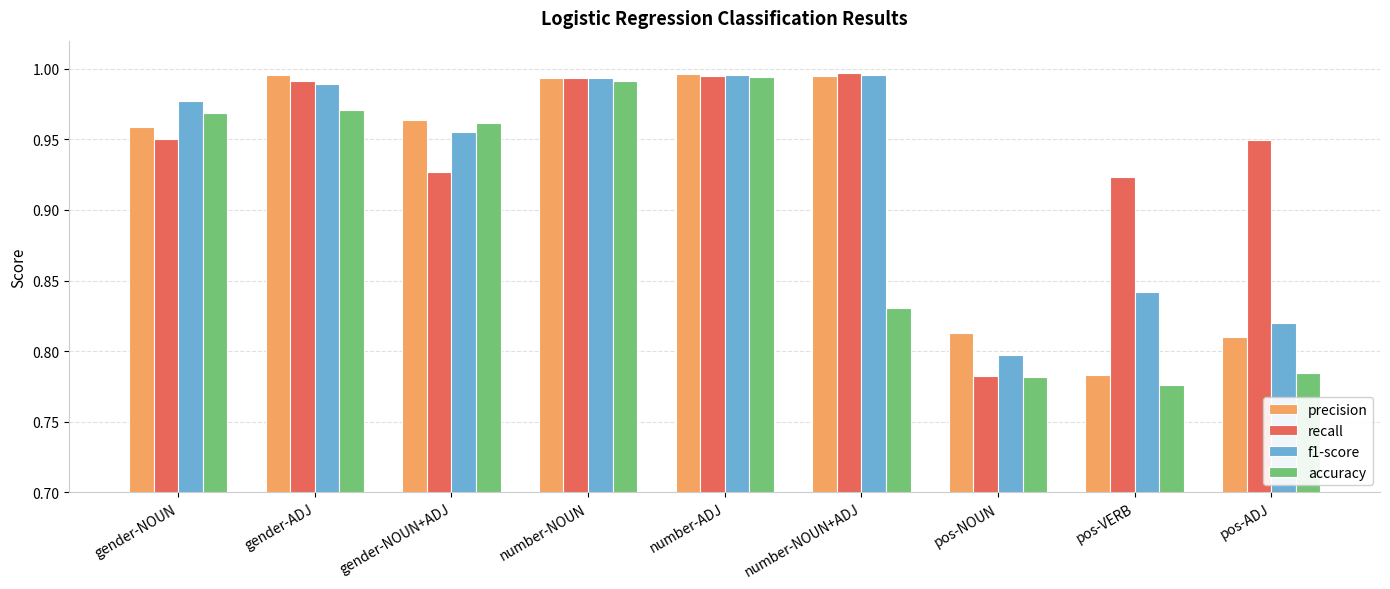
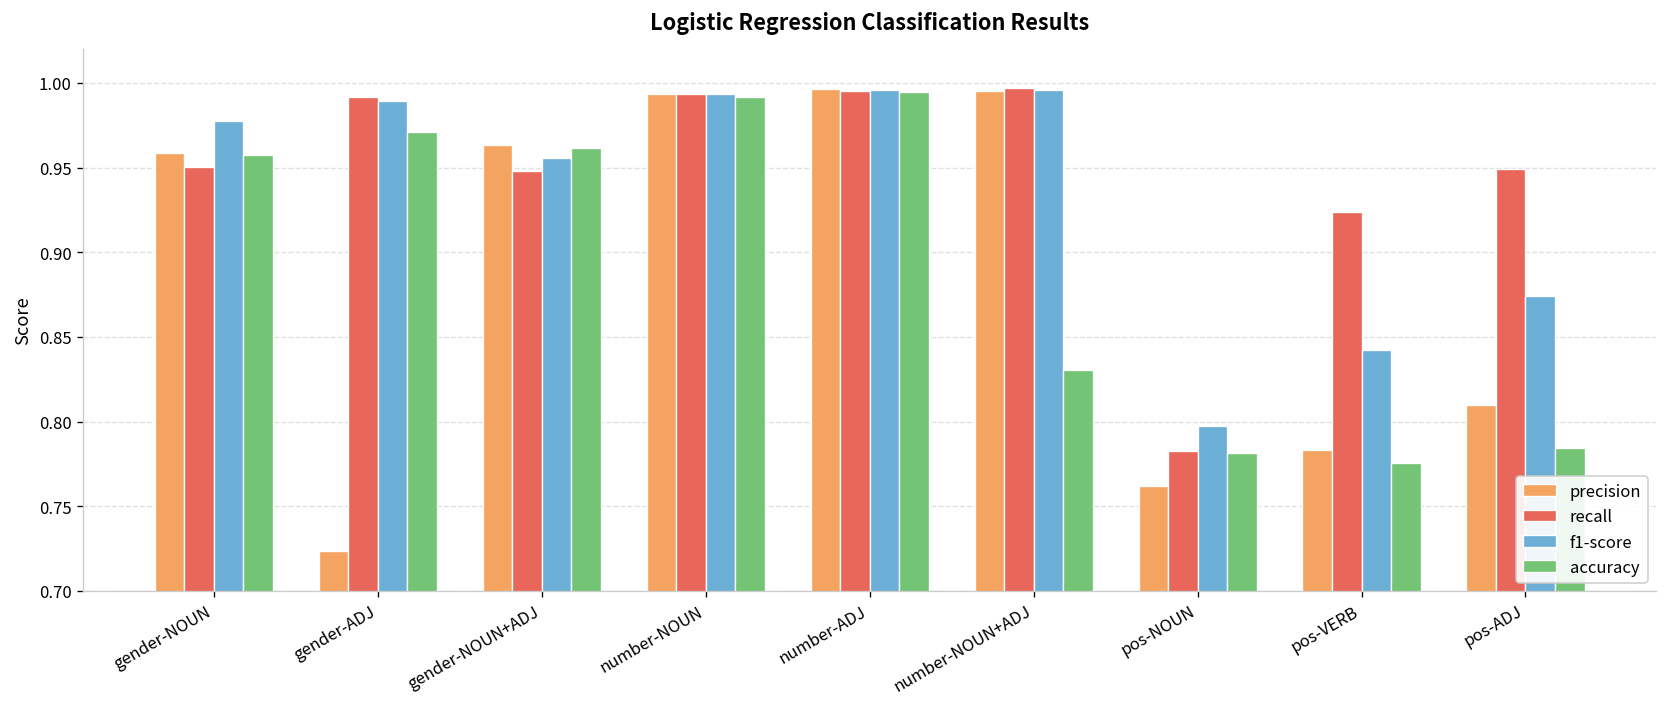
accuracy, gender-NOUN: 0.969 -> 0.957
precision, gender-ADJ: 0.996 -> 0.723
recall, gender-NOUN+ADJ: 0.927 -> 0.948
precision, pos-NOUN: 0.813 -> 0.762
f1-score, pos-ADJ: 0.820 -> 0.874
